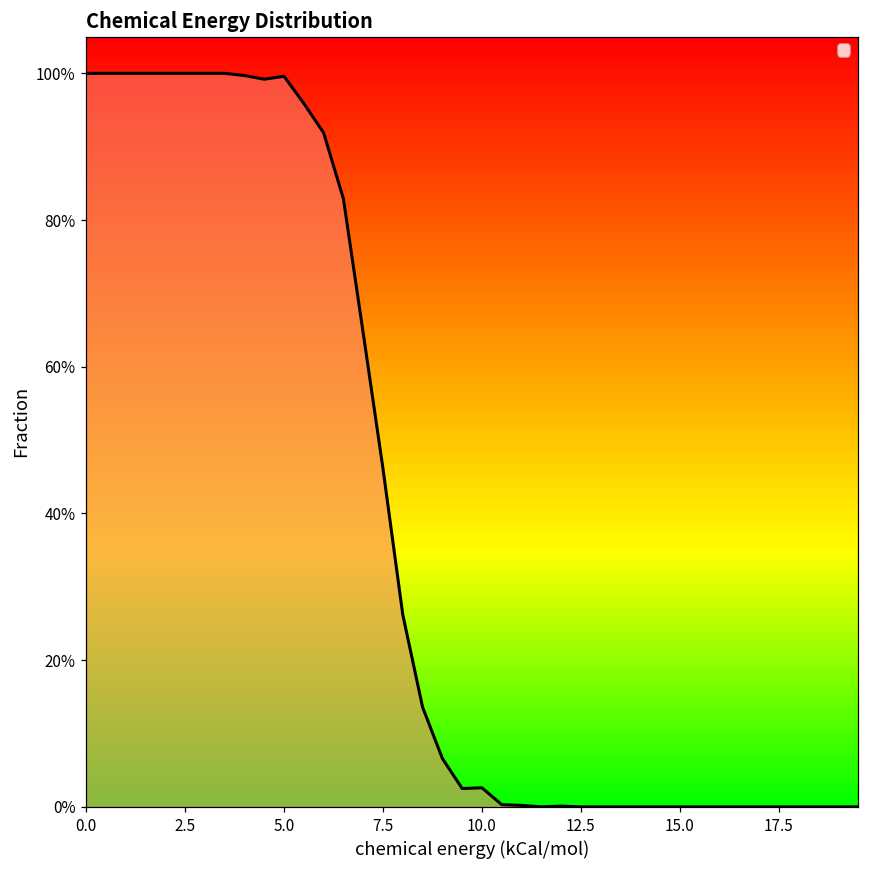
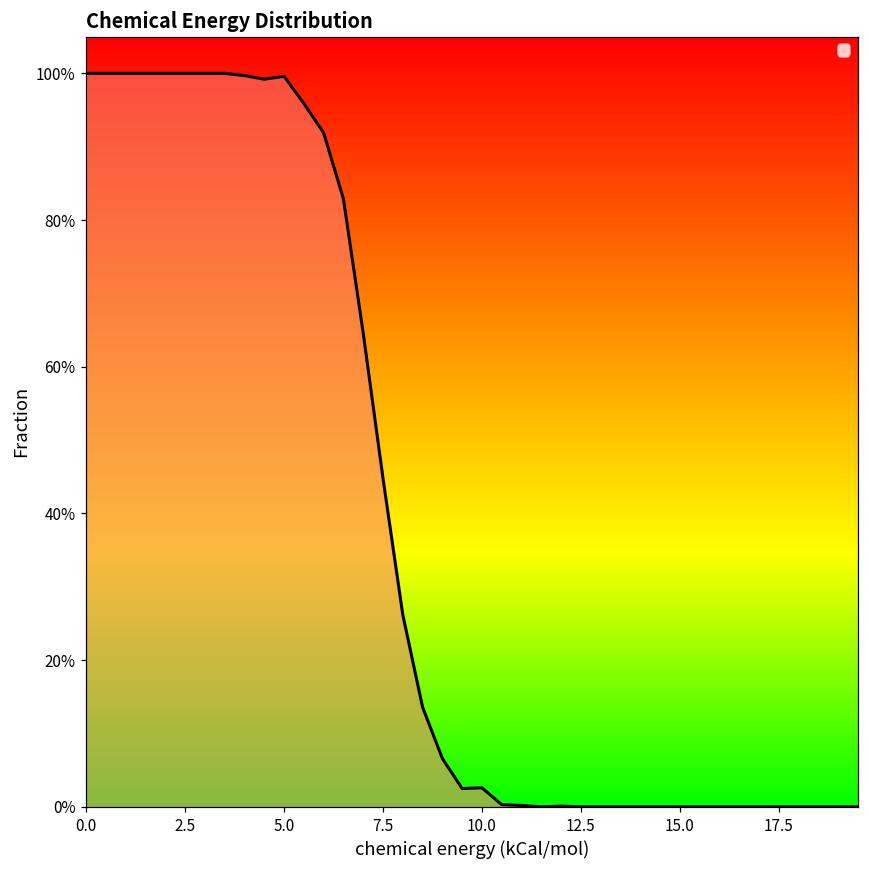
7.5: 46% -> 45%
